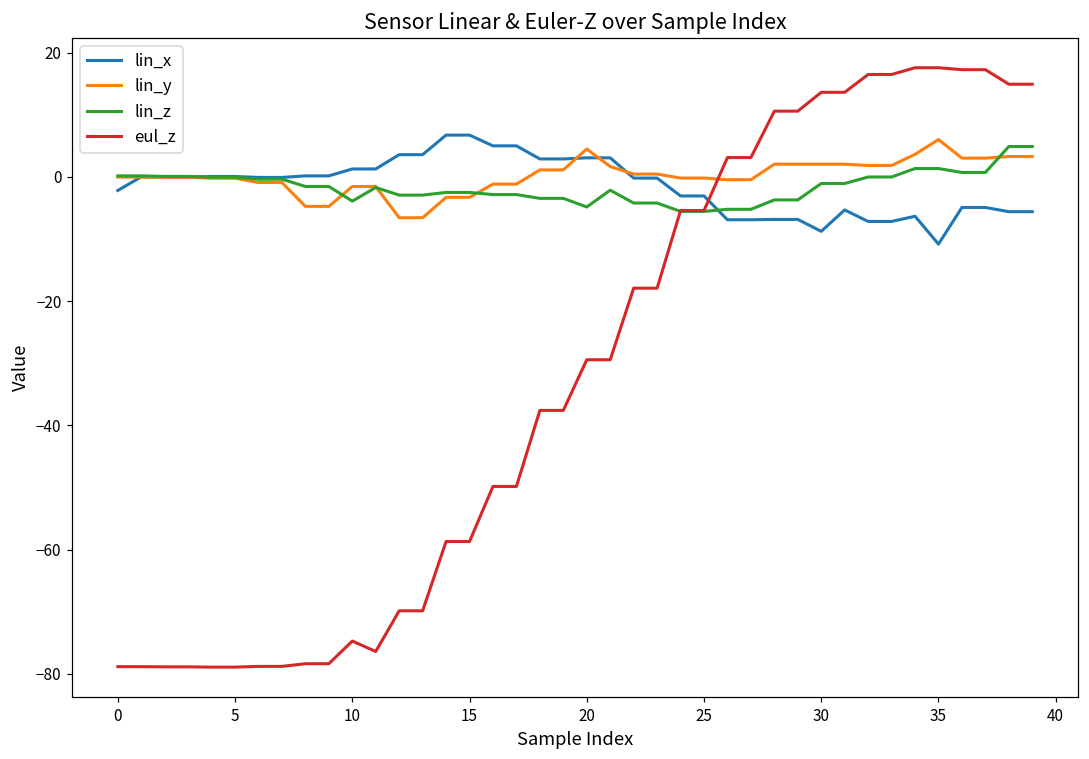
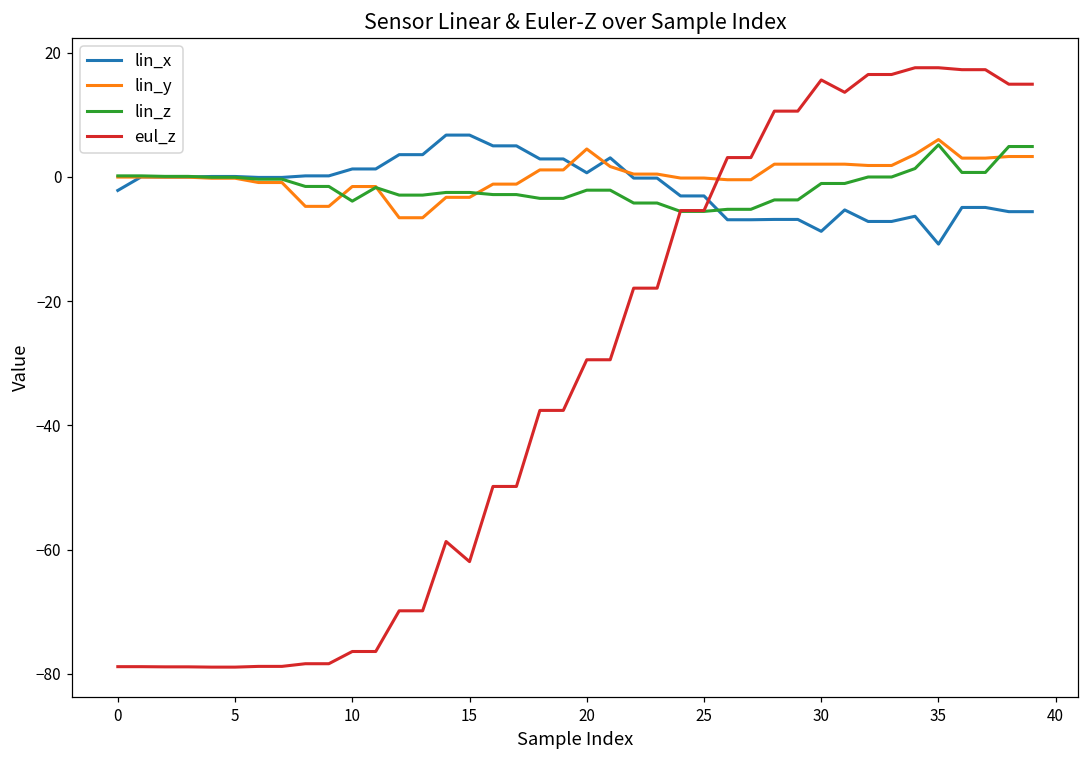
eul_z, 10: -75 -> -76
eul_z, 15: -59 -> -62
lin_x, 20: 3 -> 1
lin_z, 20: -5 -> -2
eul_z, 30: 14 -> 16
lin_z, 35: 1 -> 5
